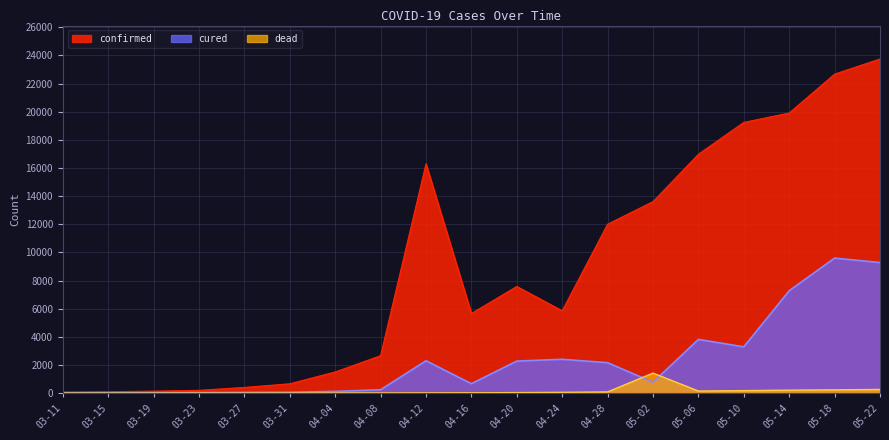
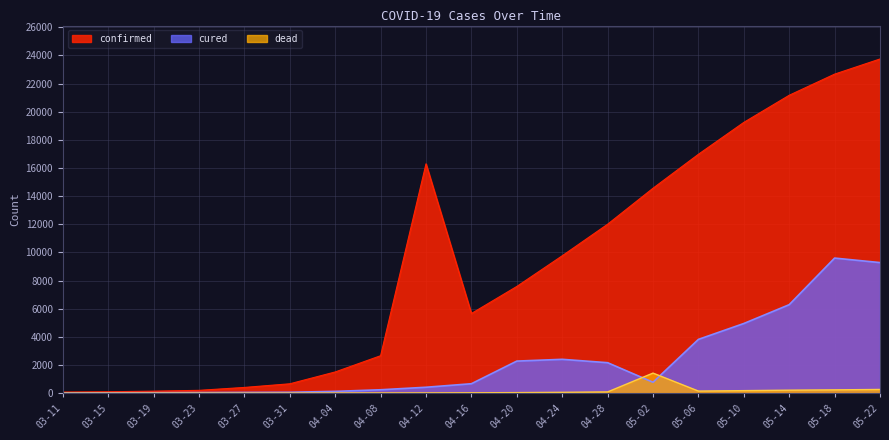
cured, 04-12: 2300 -> 400
confirmed, 04-24: 5900 -> 9800
confirmed, 05-02: 13600 -> 14600
cured, 05-10: 3300 -> 4900
confirmed, 05-14: 19900 -> 21200
cured, 05-14: 7300 -> 6300
